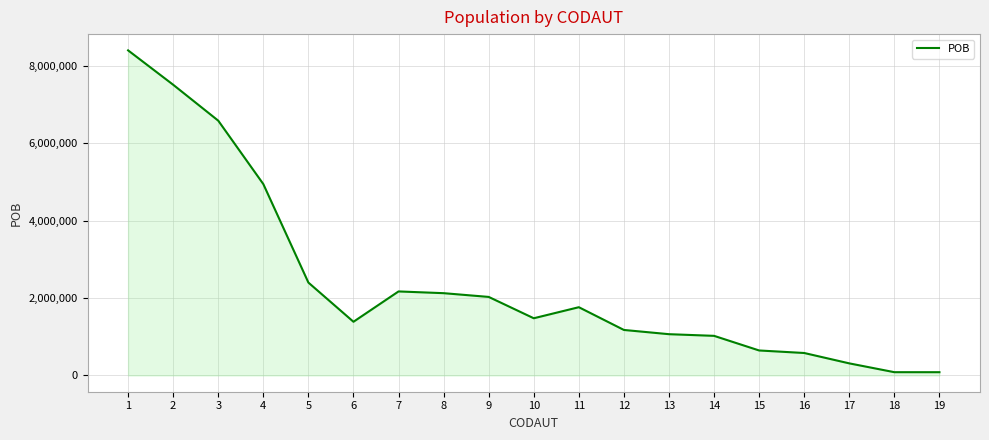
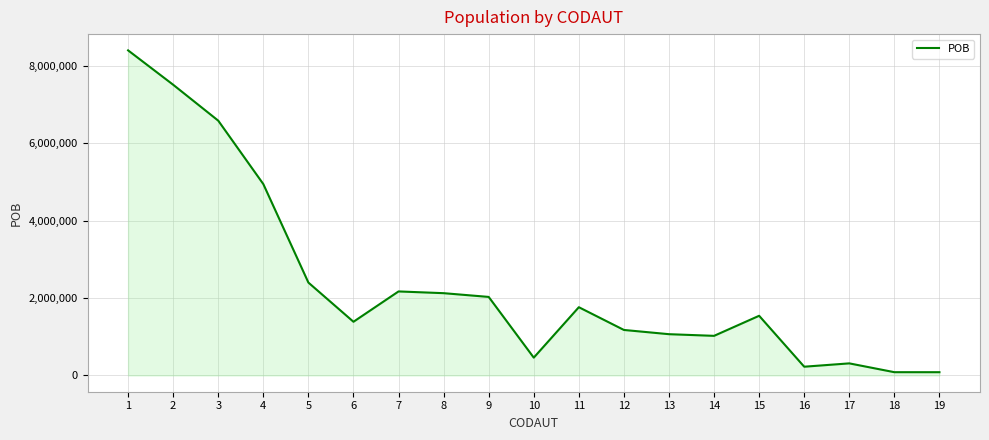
10: 1,500,000 -> 500,000
15: 600,000 -> 1,500,000
16: 600,000 -> 200,000
